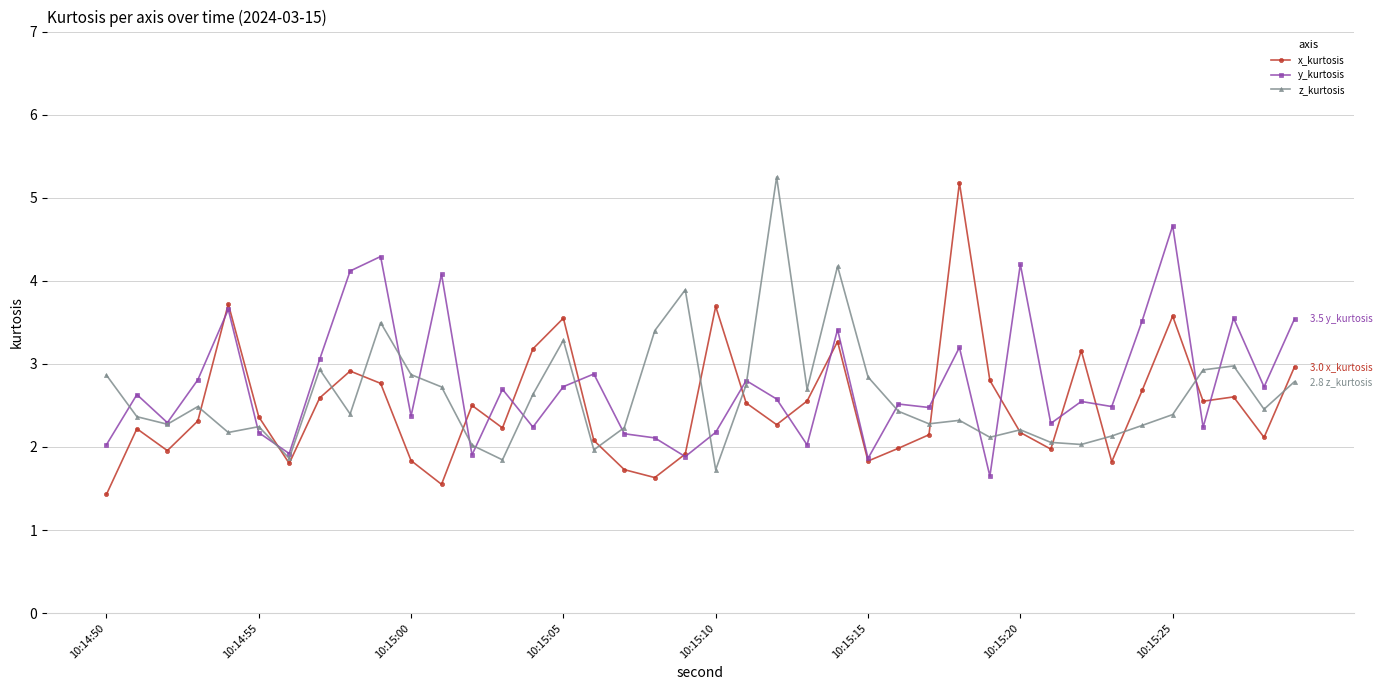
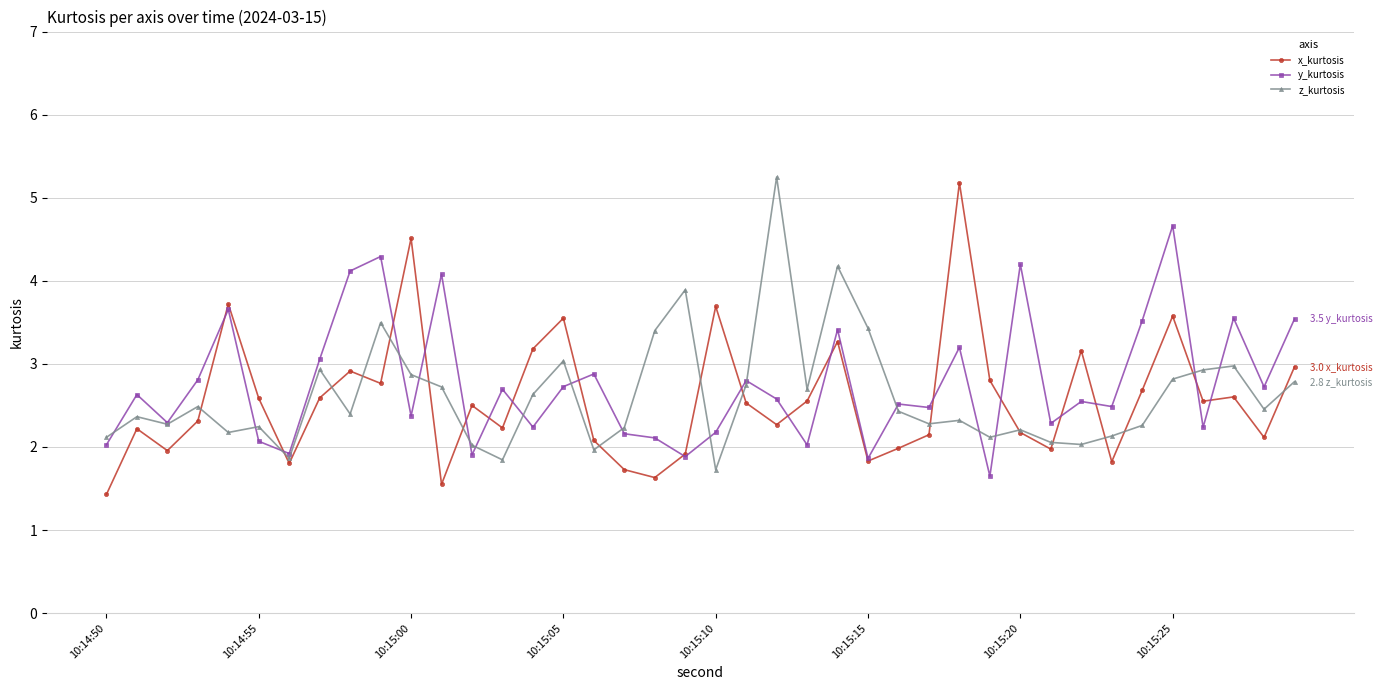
z_kurtosis, 10:14:50: 2.9 -> 2.1
x_kurtosis, 10:14:55: 2.4 -> 2.6
y_kurtosis, 10:14:55: 2.2 -> 2.1
x_kurtosis, 10:15:00: 1.8 -> 4.5
z_kurtosis, 10:15:05: 3.3 -> 3.0
z_kurtosis, 10:15:15: 2.8 -> 3.4
z_kurtosis, 10:15:25: 2.4 -> 2.8
